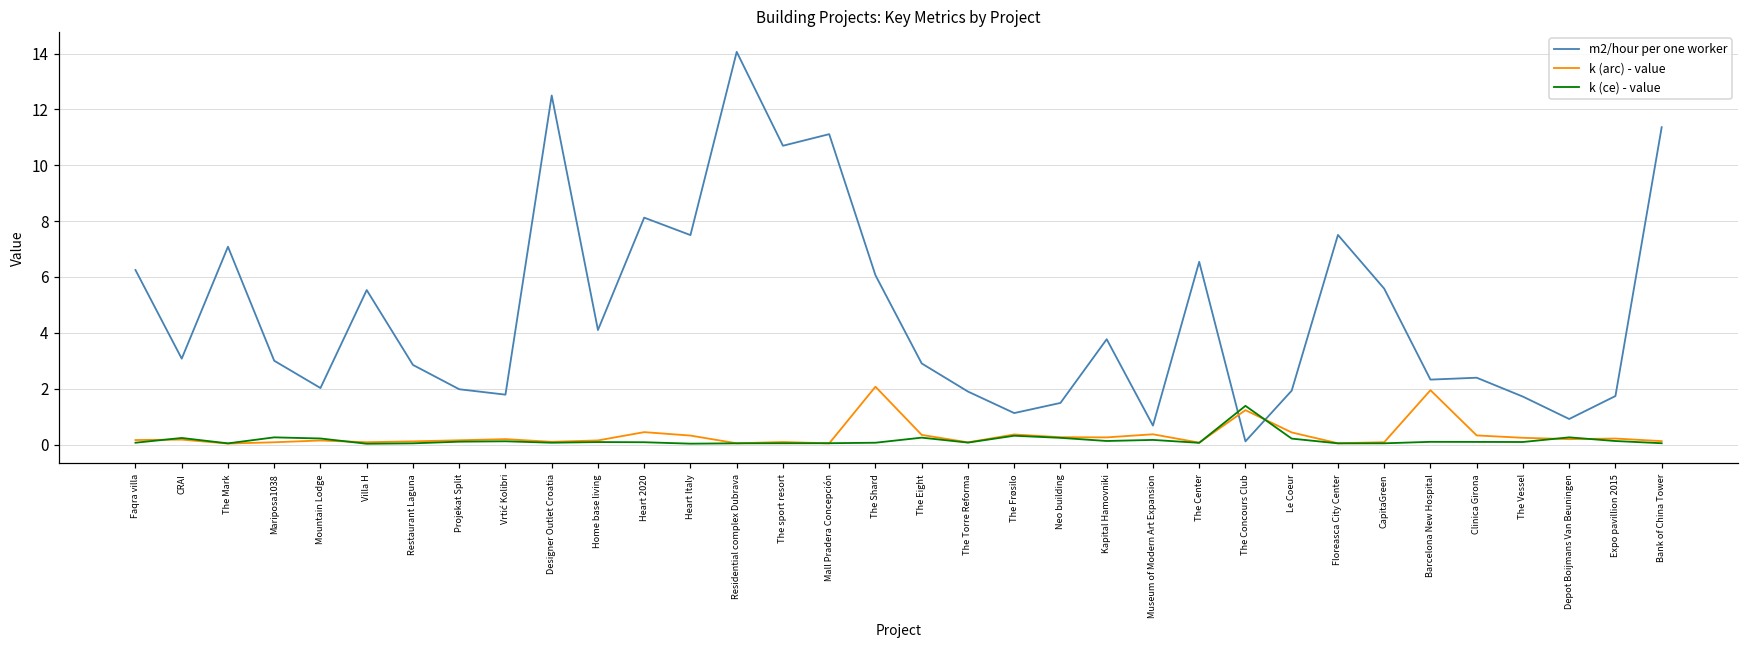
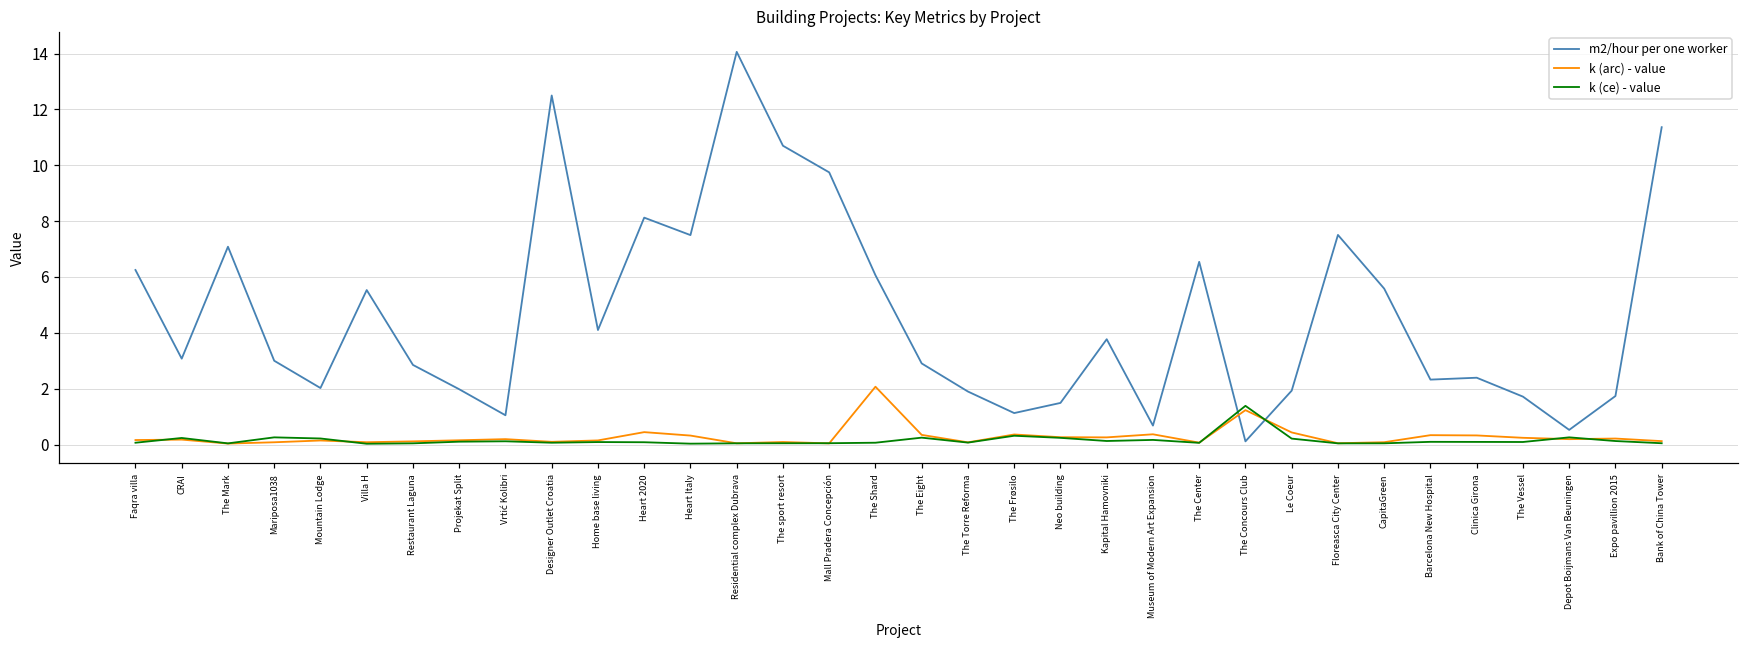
m2/hour per one worker, Vrtić Kolibri: 1.8 -> 1.0
m2/hour per one worker, Mall Pradera Concepción: 11.1 -> 9.7
k (arc) - value, Barcelona New Hospital: 1.9 -> 0.3
m2/hour per one worker, Depot Boijmans Van Beuningen: 0.9 -> 0.5
